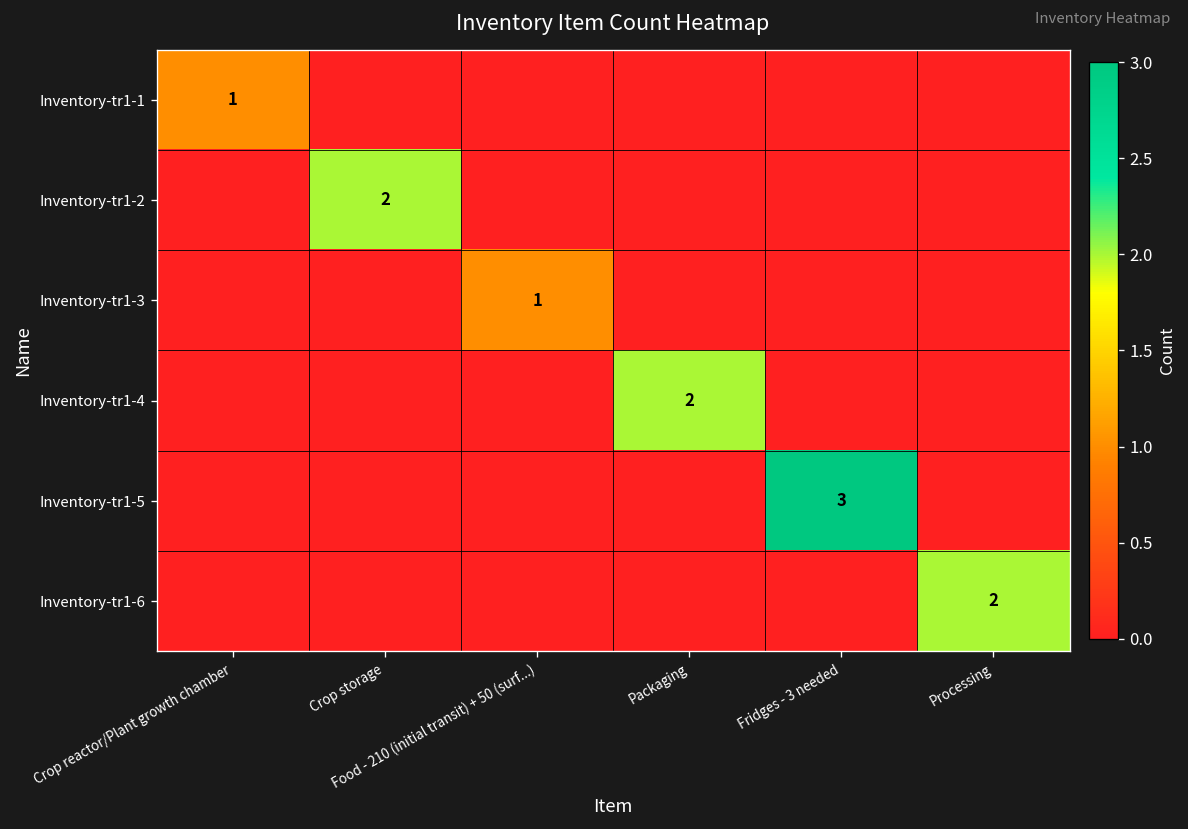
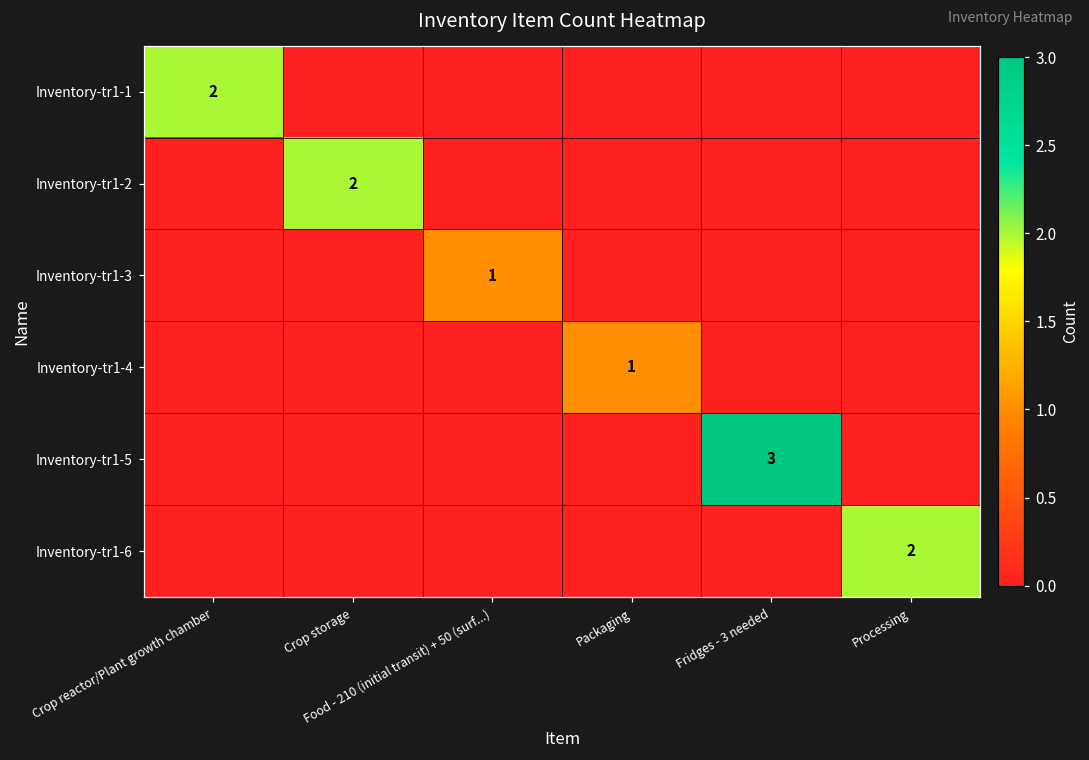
Inventory-tr1-1, Crop reactor/Plant growth chamber: 1 -> 2
Inventory-tr1-4, Packaging: 2 -> 1
